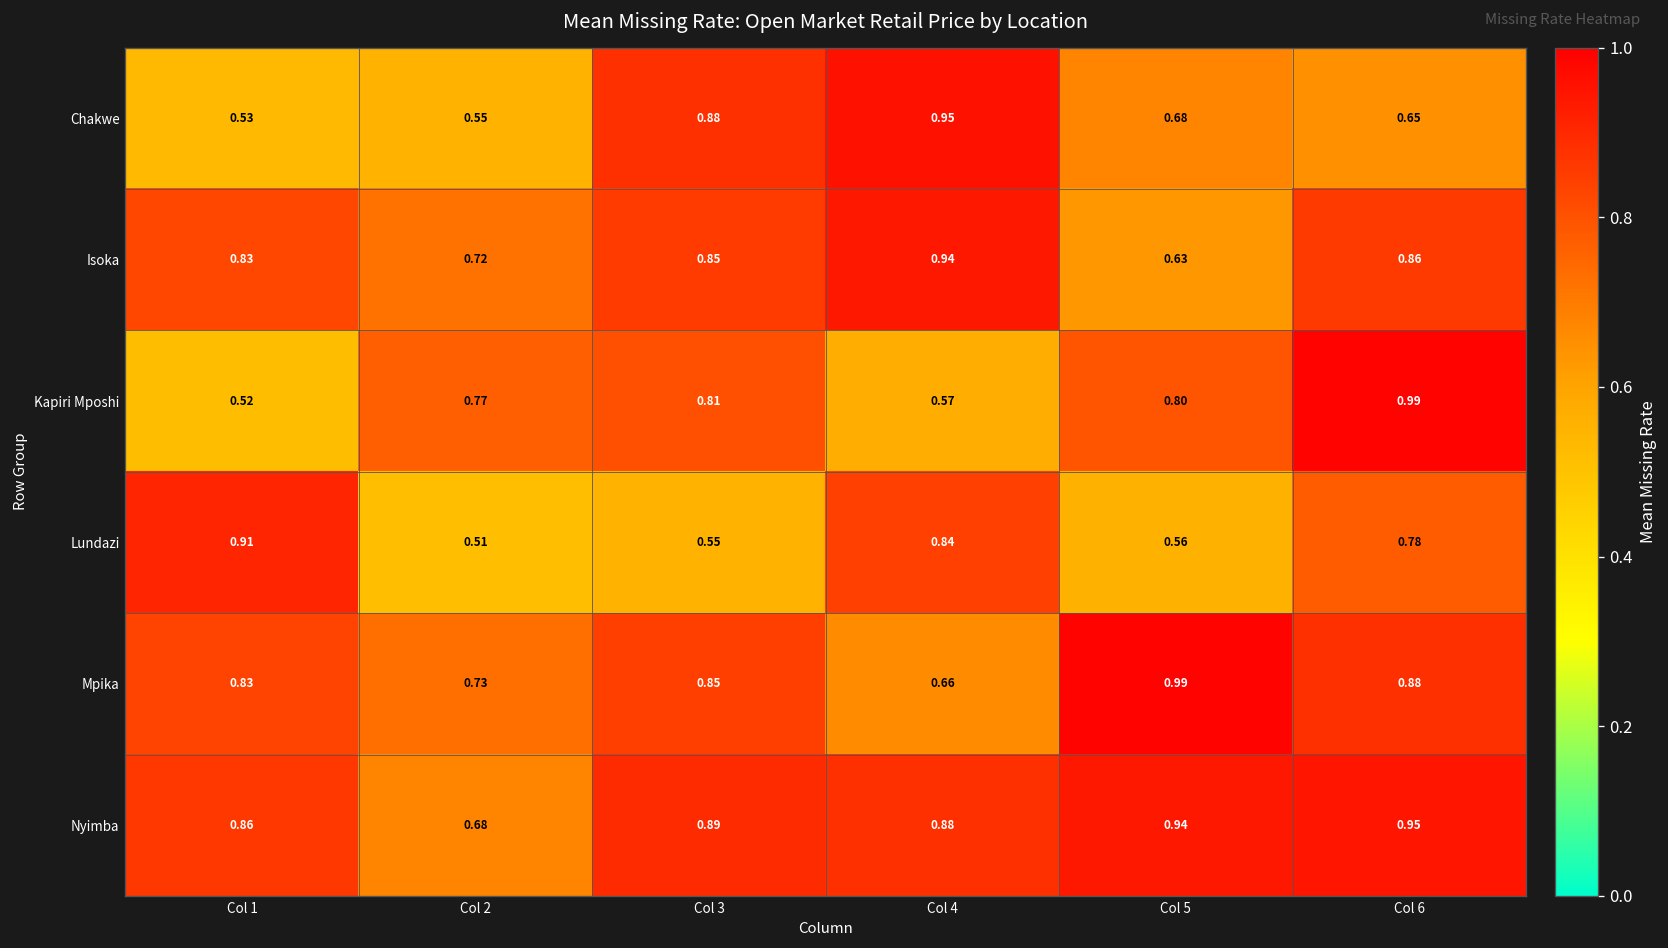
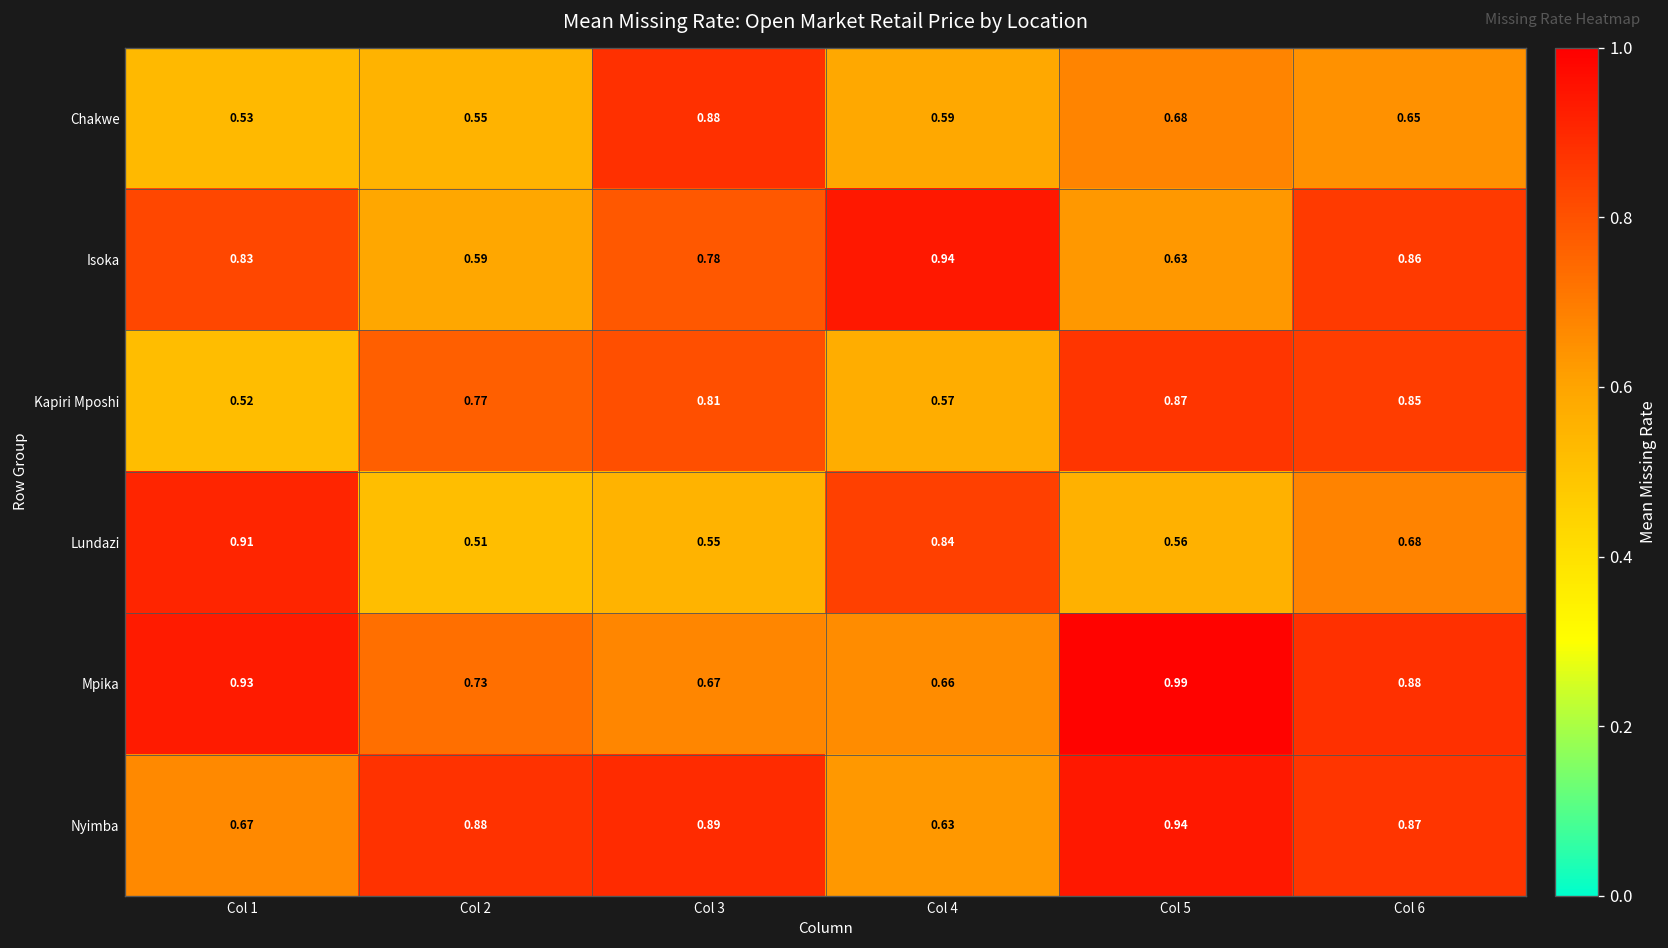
Chakwe, Col 4: 0.95 -> 0.59
Isoka, Col 2: 0.72 -> 0.59
Isoka, Col 3: 0.85 -> 0.78
Kapiri Mposhi, Col 5: 0.80 -> 0.87
Kapiri Mposhi, Col 6: 0.99 -> 0.85
Lundazi, Col 6: 0.78 -> 0.68
Mpika, Col 1: 0.83 -> 0.93
Mpika, Col 3: 0.85 -> 0.67
Nyimba, Col 1: 0.86 -> 0.67
Nyimba, Col 2: 0.68 -> 0.88
Nyimba, Col 4: 0.88 -> 0.63
Nyimba, Col 6: 0.95 -> 0.87
